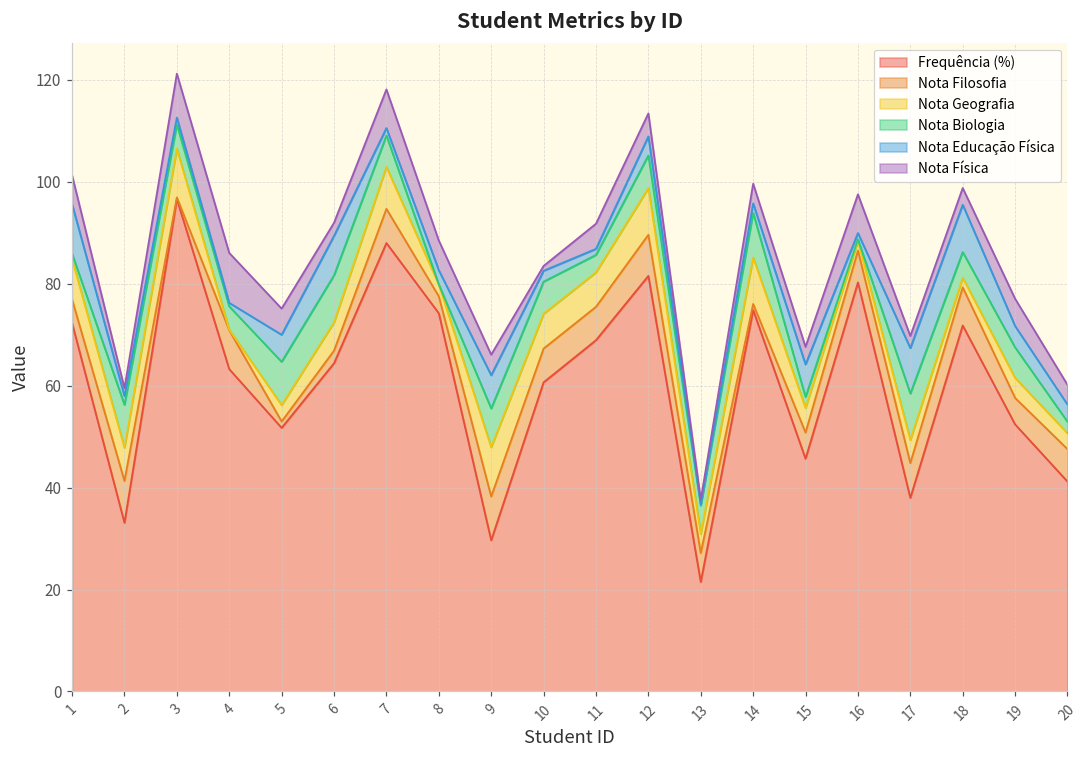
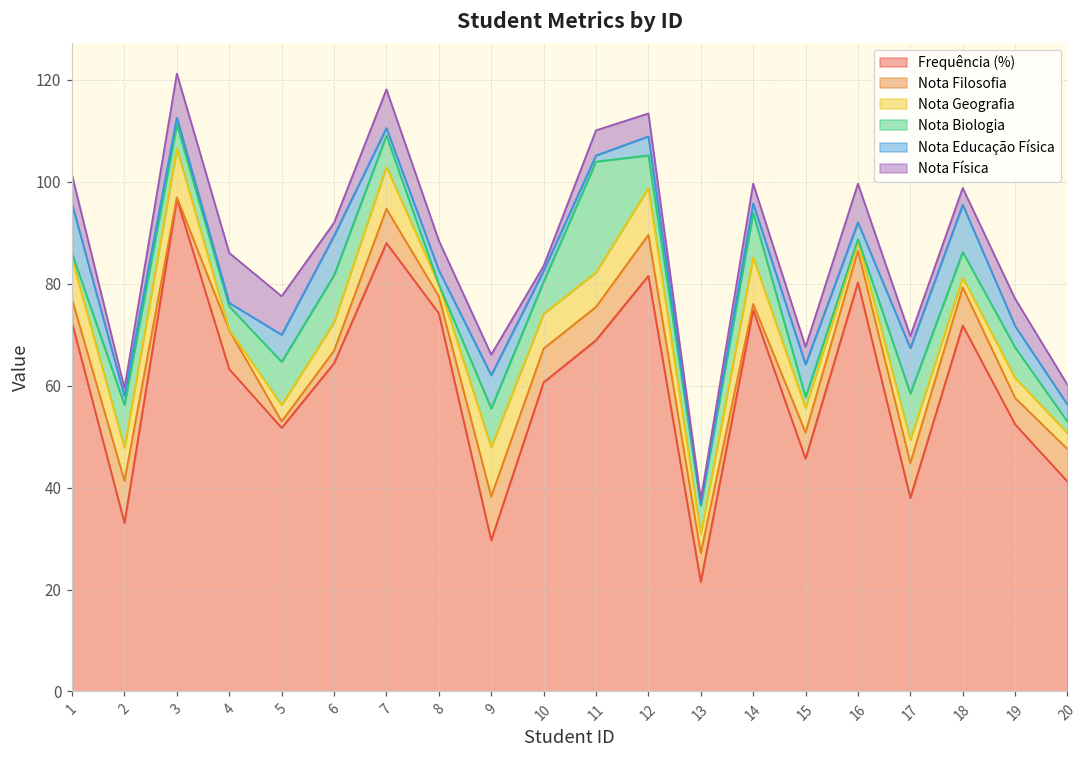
Nota Física, 5: 5 -> 8
Nota Biologia, 11: 3 -> 22
Nota Educação Física, 16: 1 -> 3
